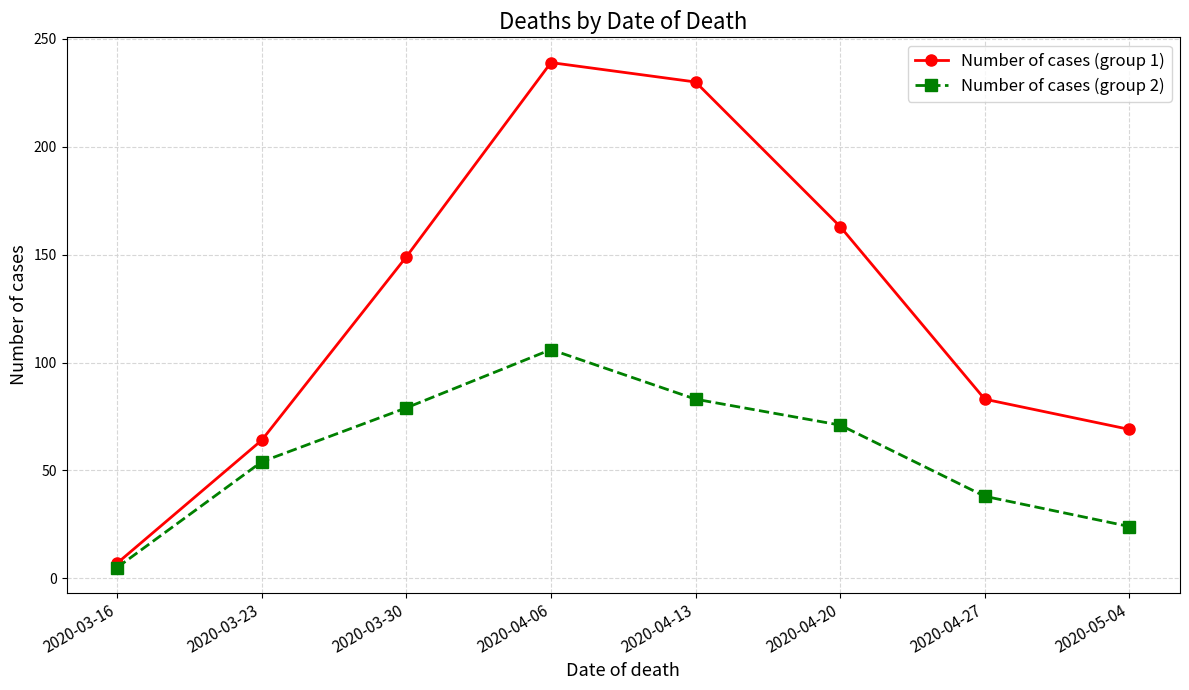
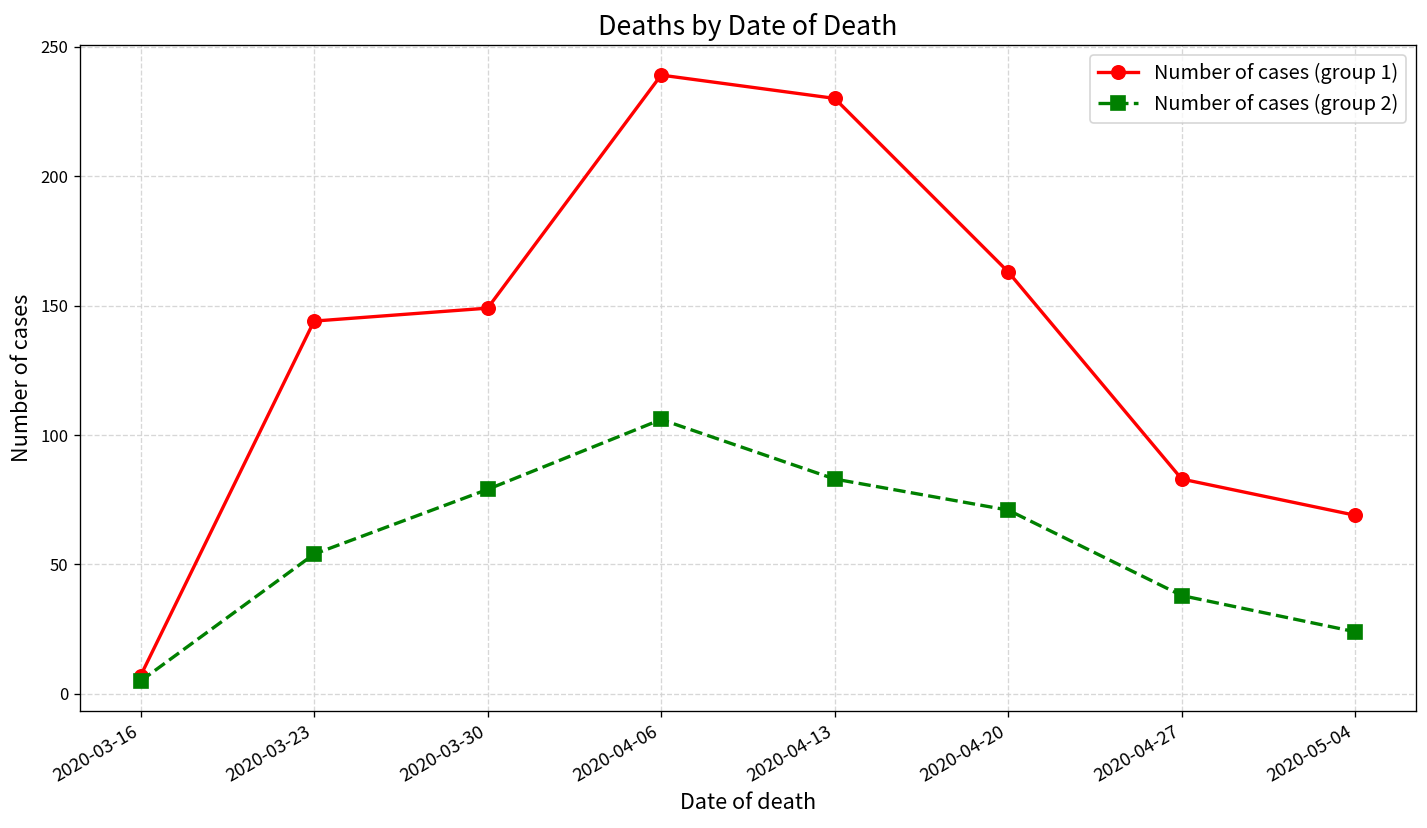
Number of cases (group 1), 2020-03-23: 64 -> 144
